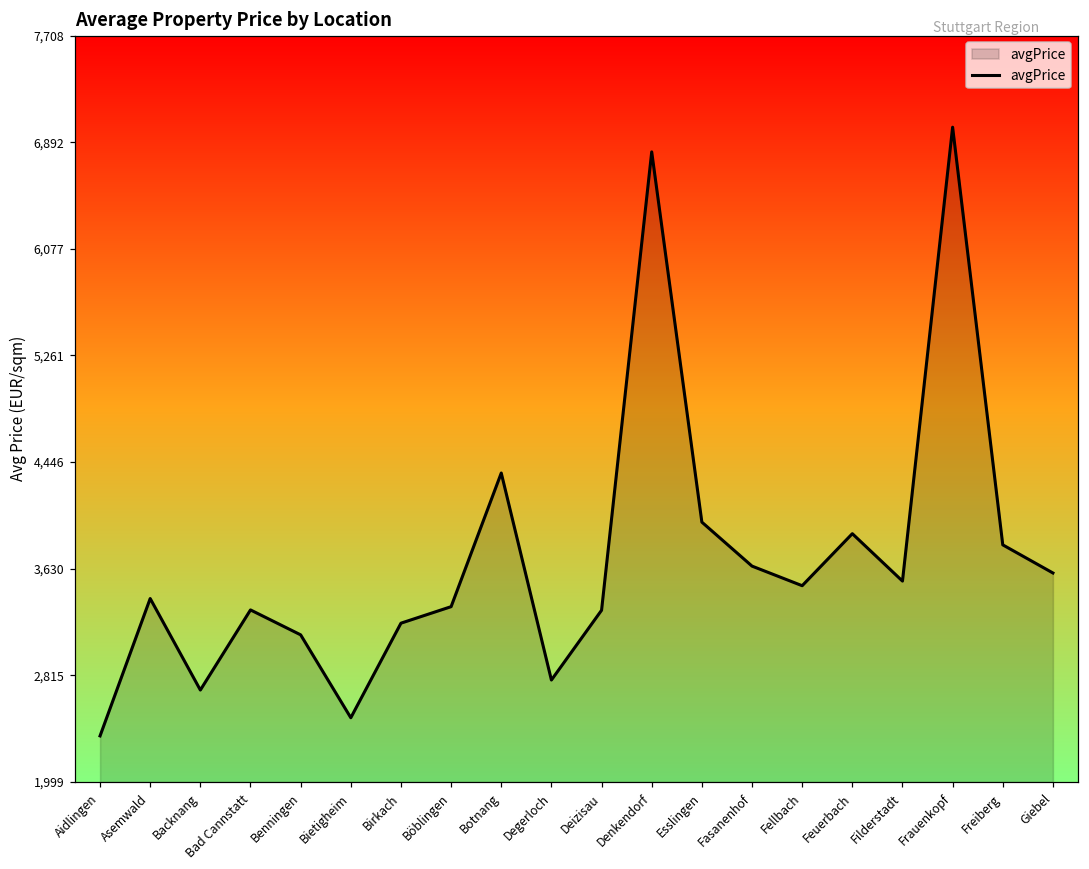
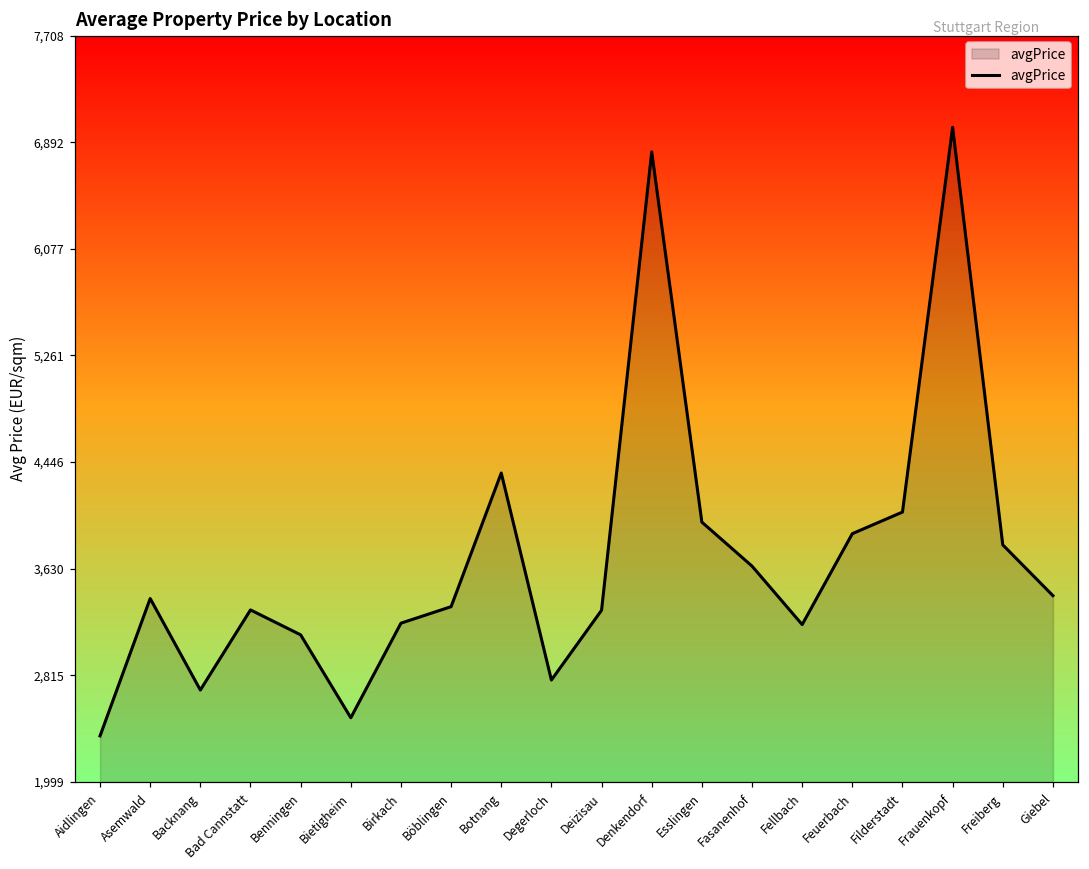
Fellbach: 3,500 -> 3,200
Filderstadt: 3,540 -> 4,060
Giebel: 3,600 -> 3,430
